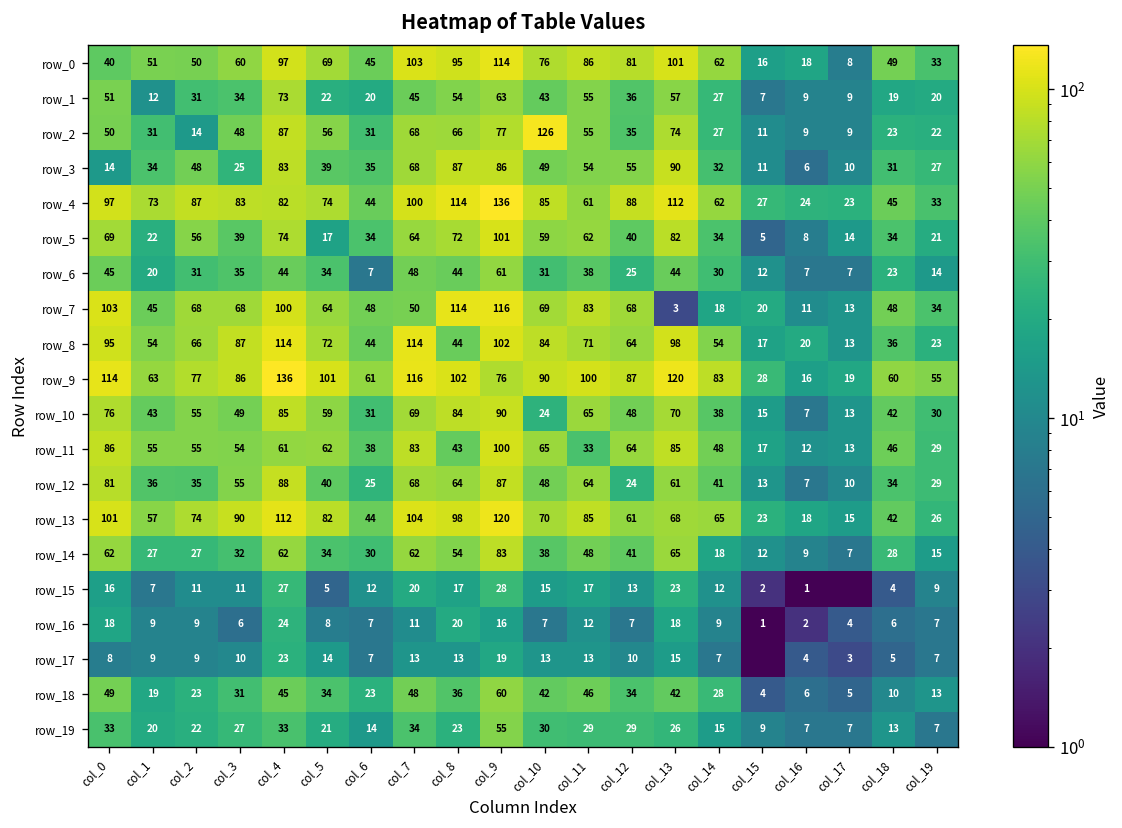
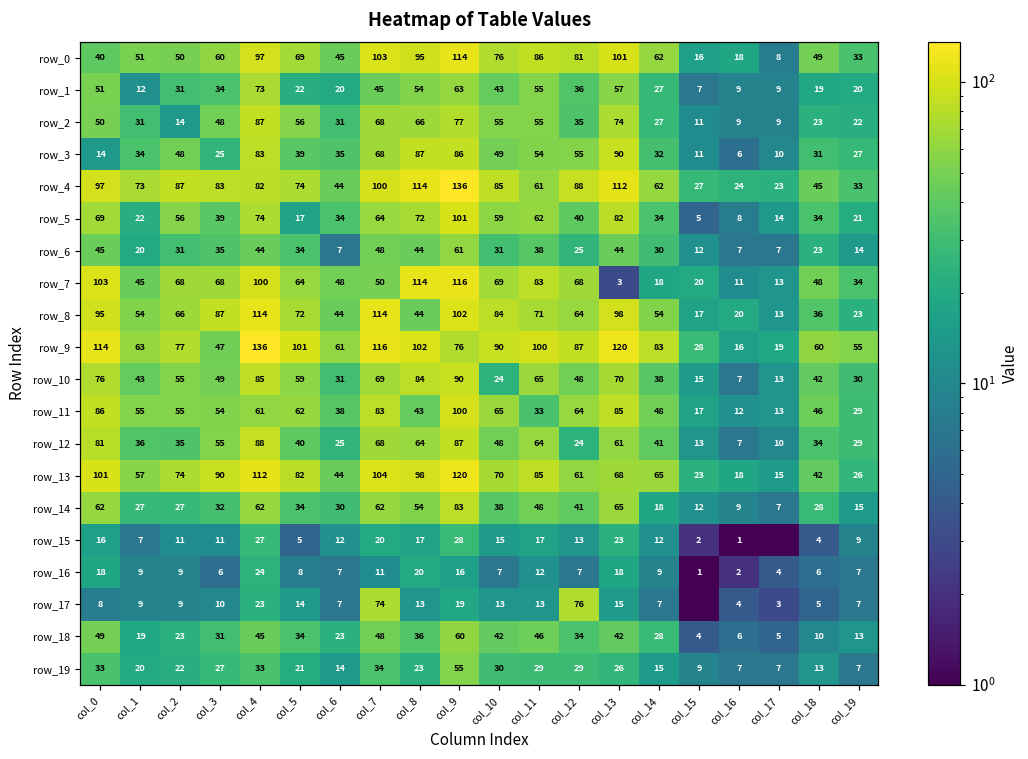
row_2, col_10: 126 -> 55
row_9, col_3: 86 -> 47
row_17, col_7: 13 -> 74
row_17, col_12: 10 -> 76
